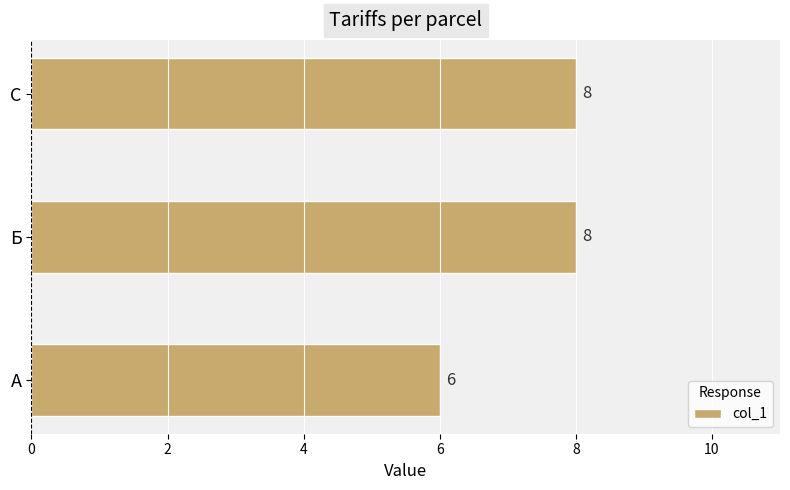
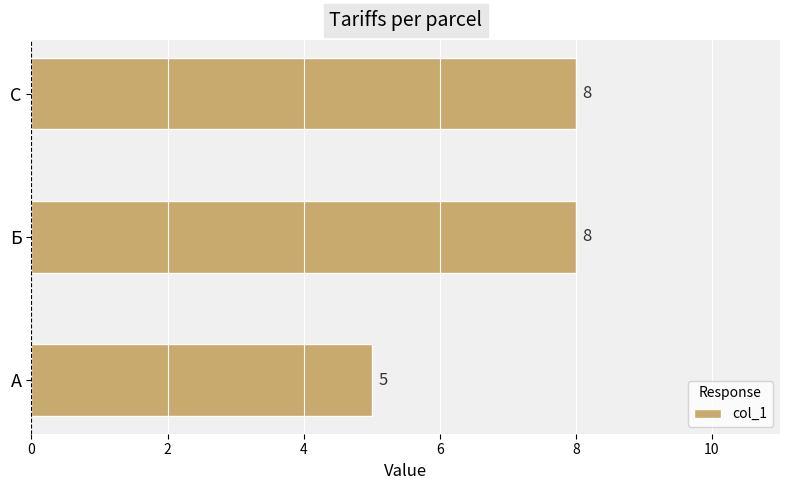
А: 6 -> 5
